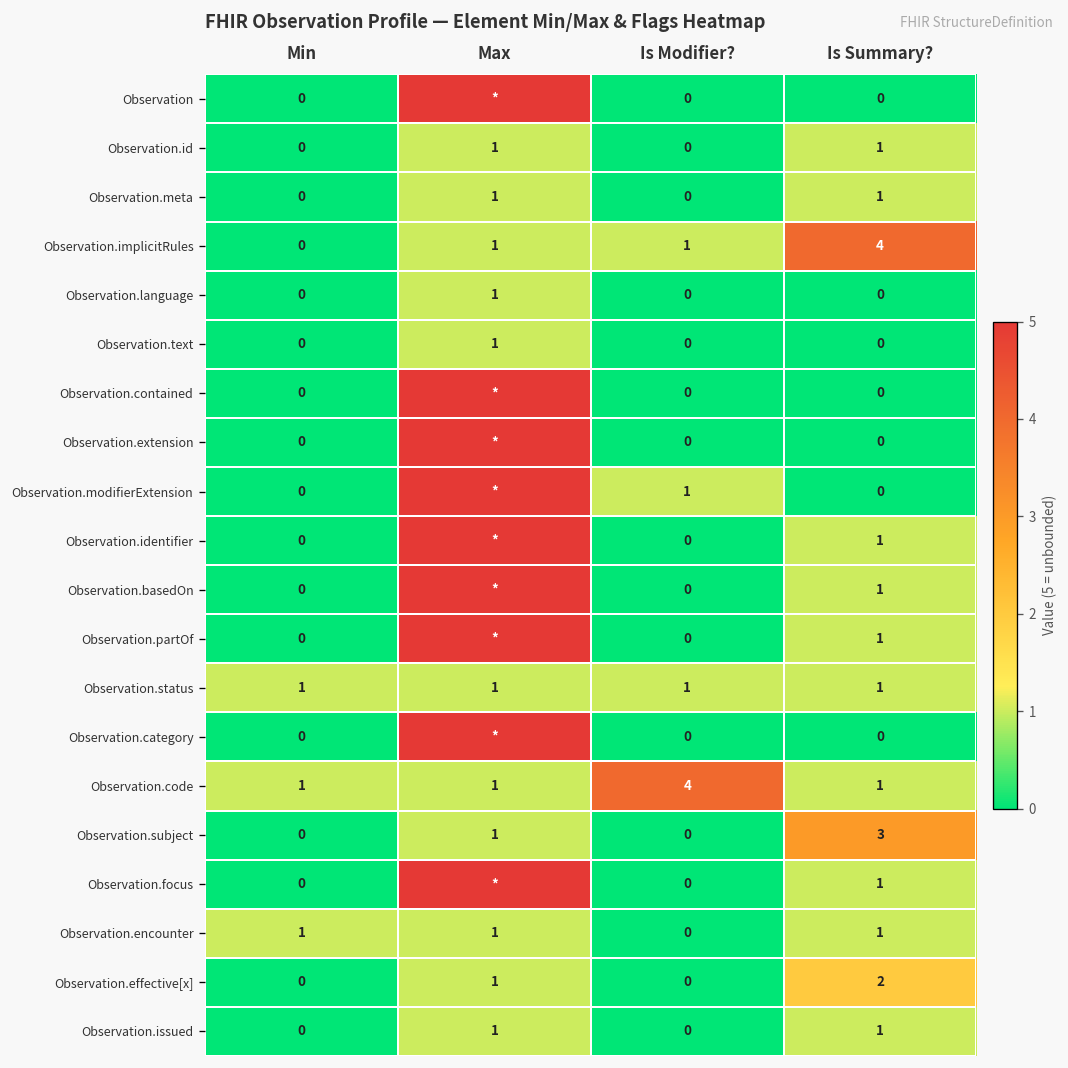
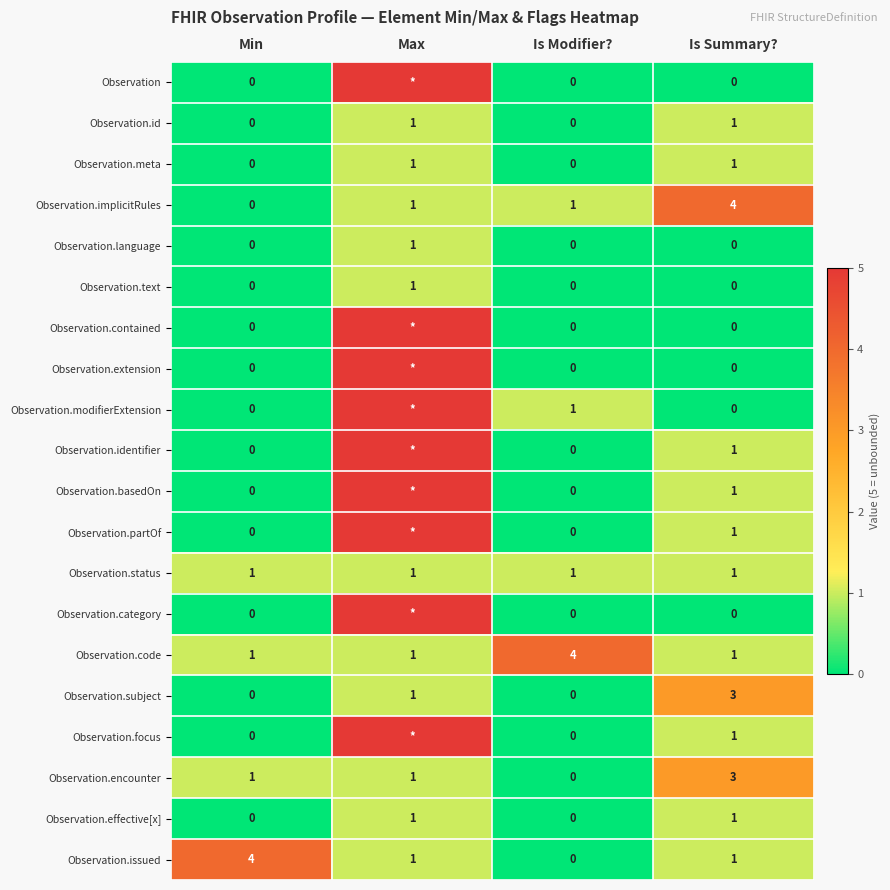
Observation.encounter, Is Summary?: 1 -> 3
Observation.effective[x], Is Summary?: 2 -> 1
Observation.issued, Min: 0 -> 4
